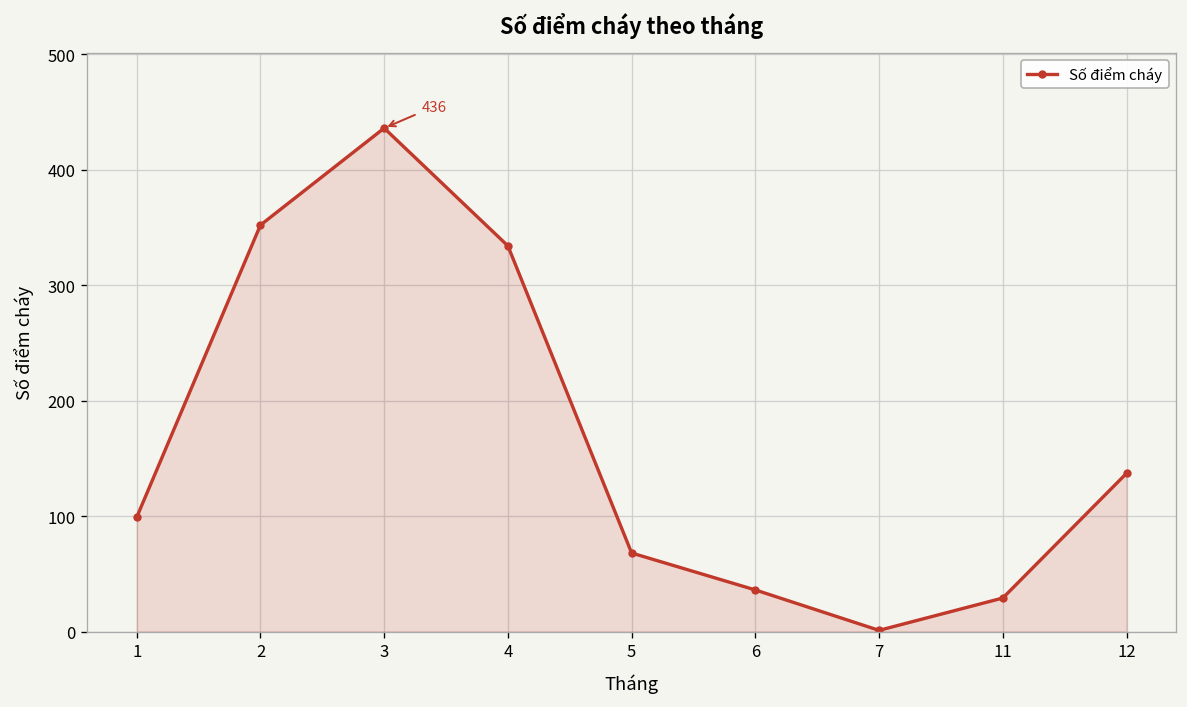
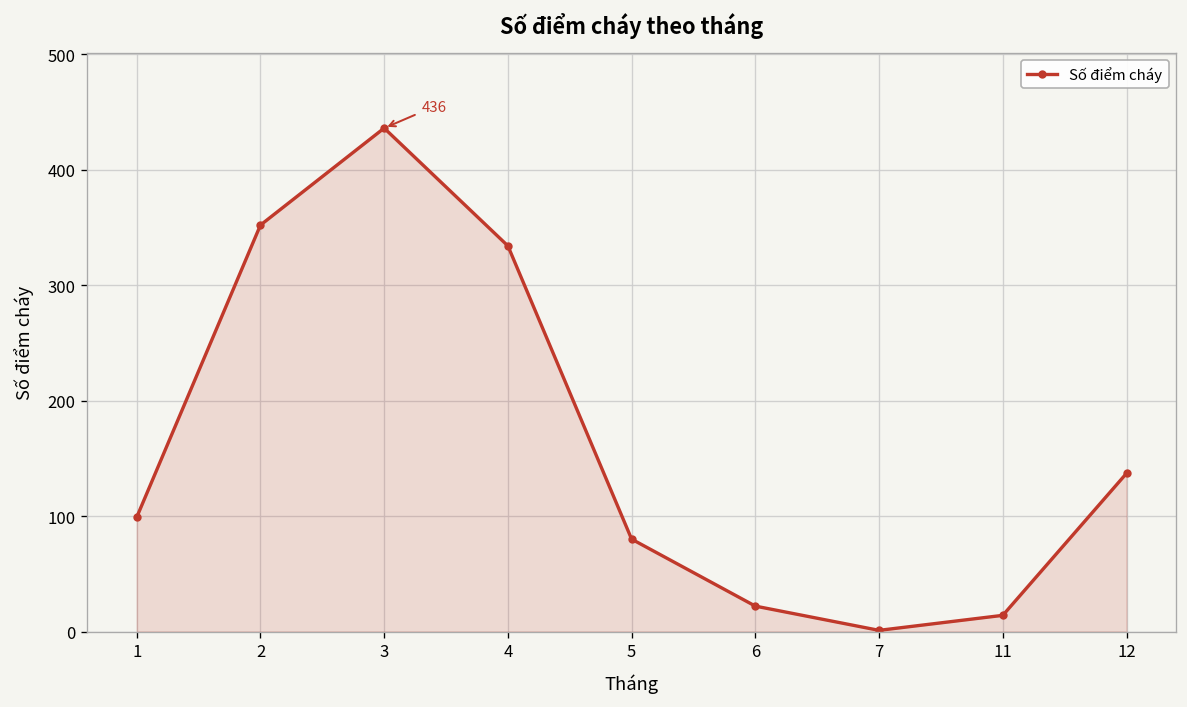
5: 70 -> 80
6: 40 -> 20
11: 30 -> 10
